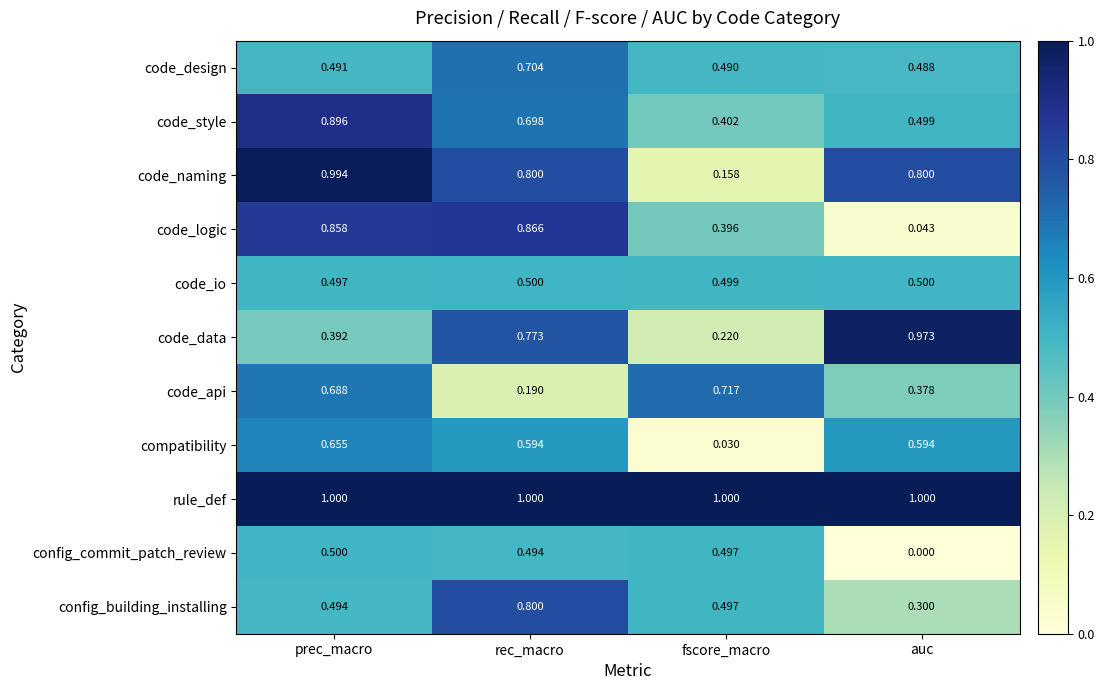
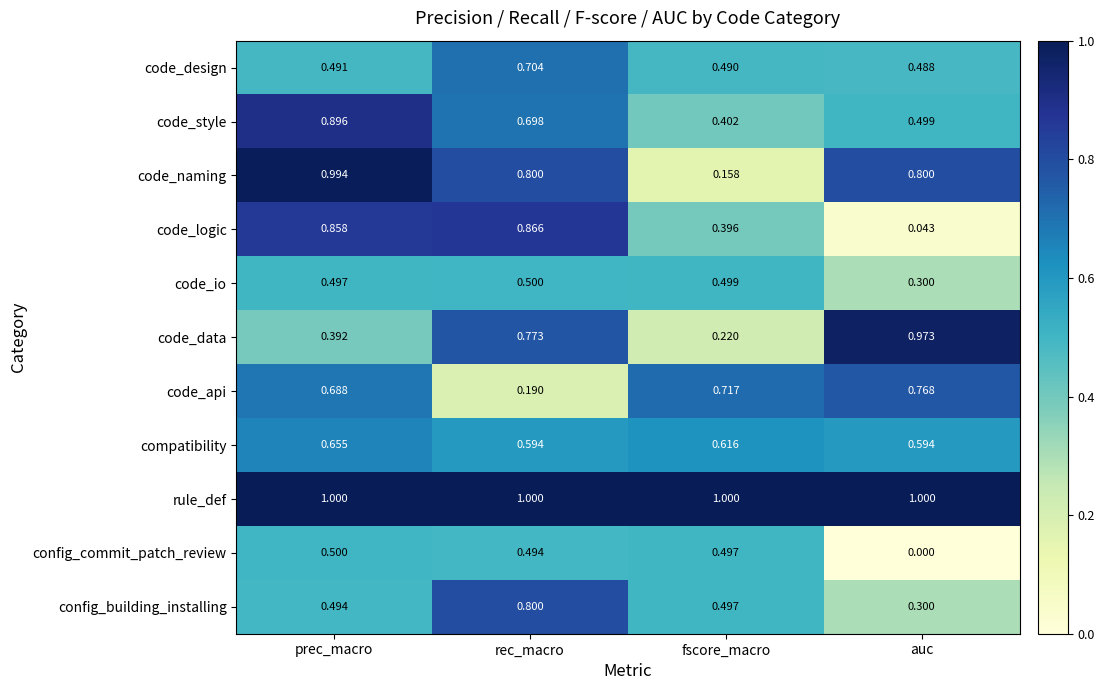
code_io, auc: 0.500 -> 0.300
code_api, auc: 0.378 -> 0.768
compatibility, fscore_macro: 0.030 -> 0.616
